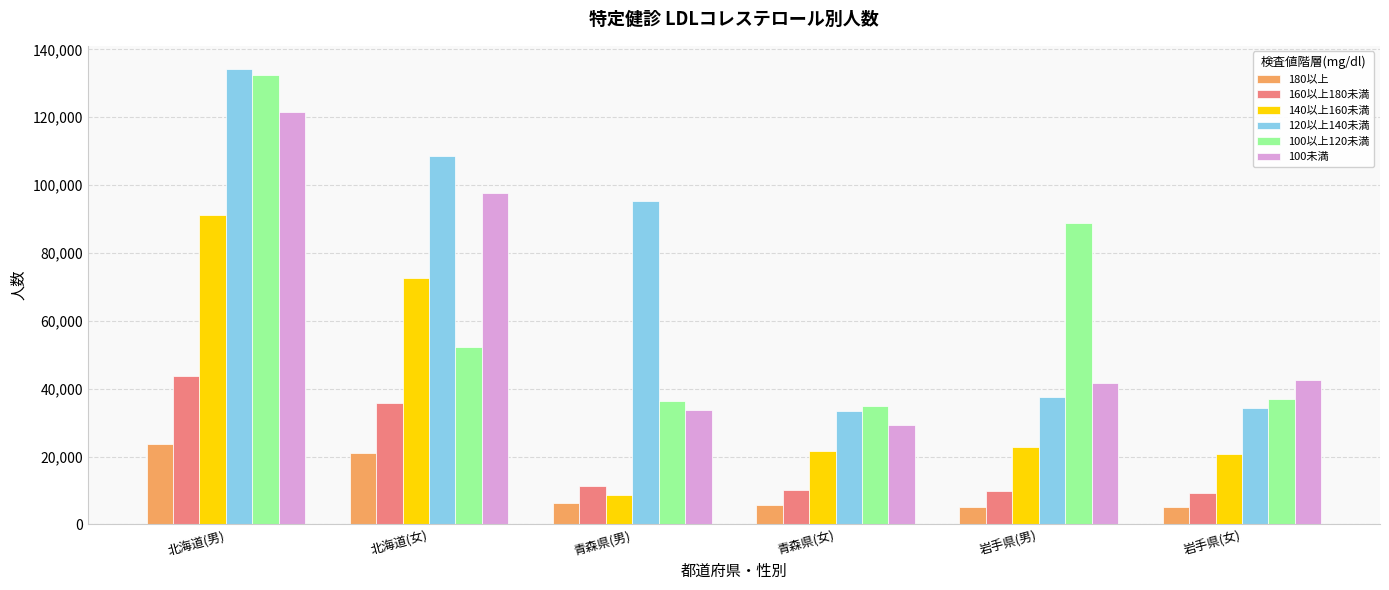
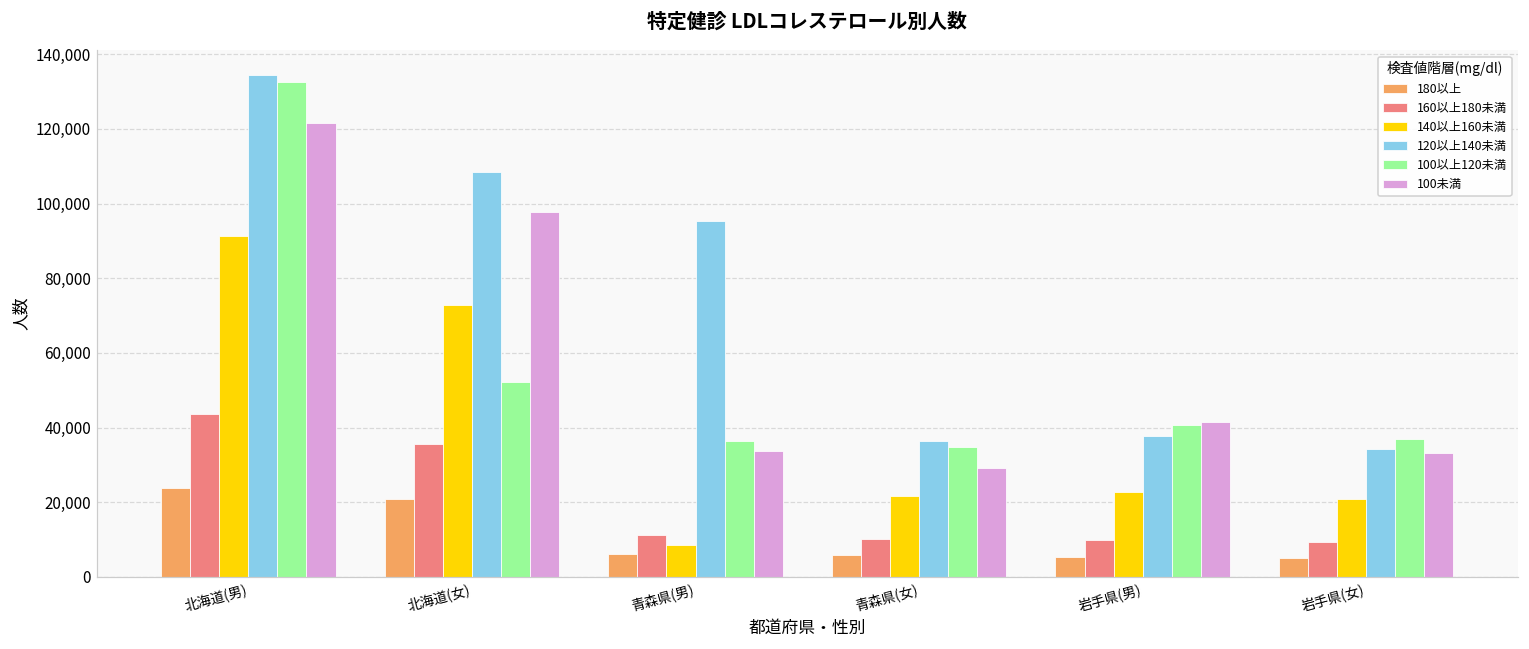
120以上140未満, 青森県(女): 34,000 -> 36,000
100以上120未満, 岩手県(男): 89,000 -> 41,000
100未満, 岩手県(女): 43,000 -> 33,000
